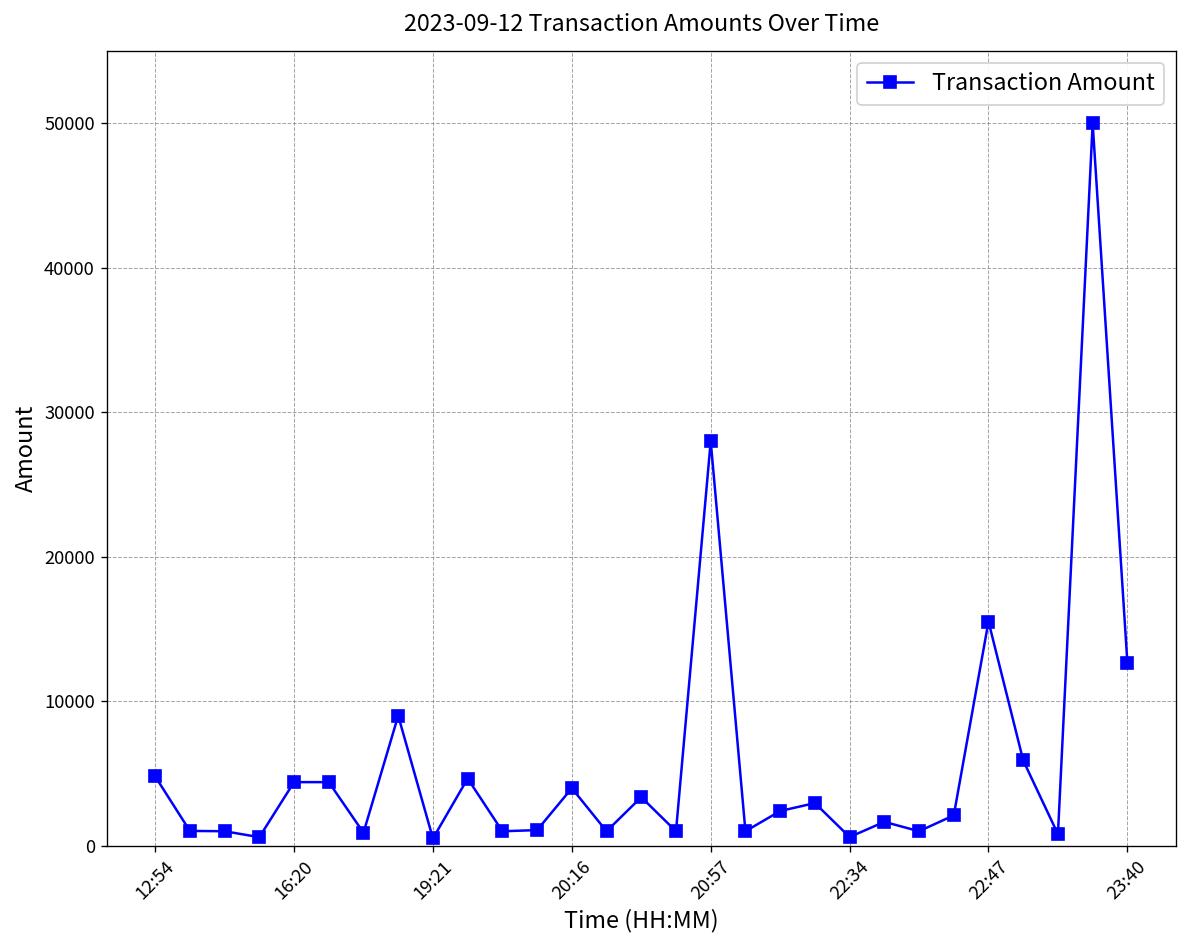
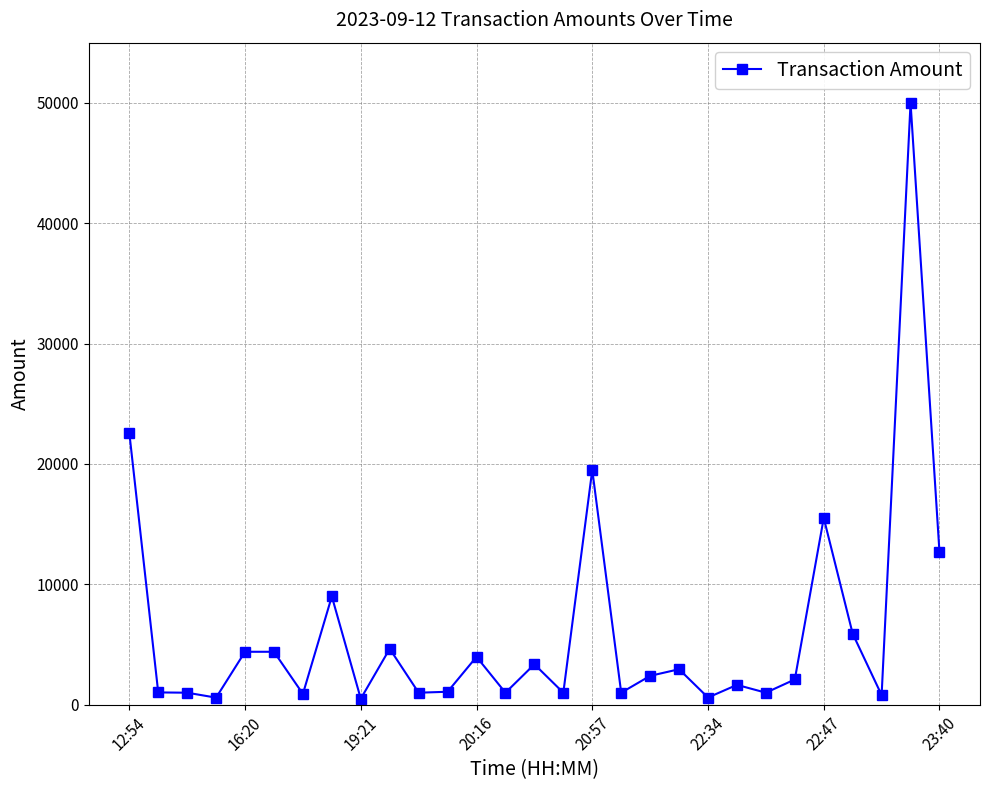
12:54: 4800 -> 22600
20:57: 28000 -> 19500
